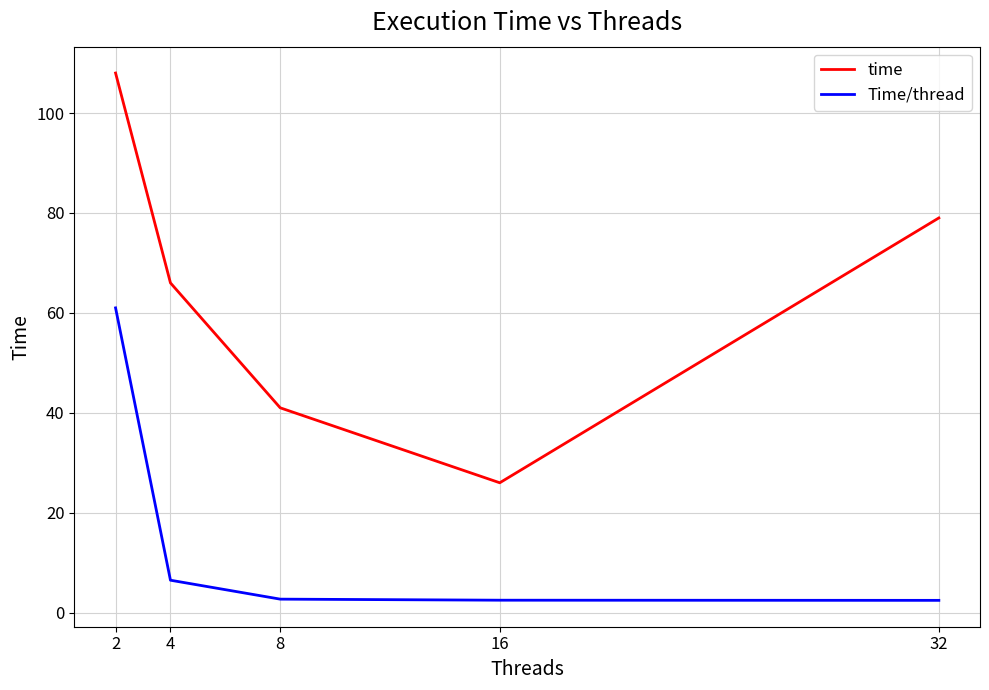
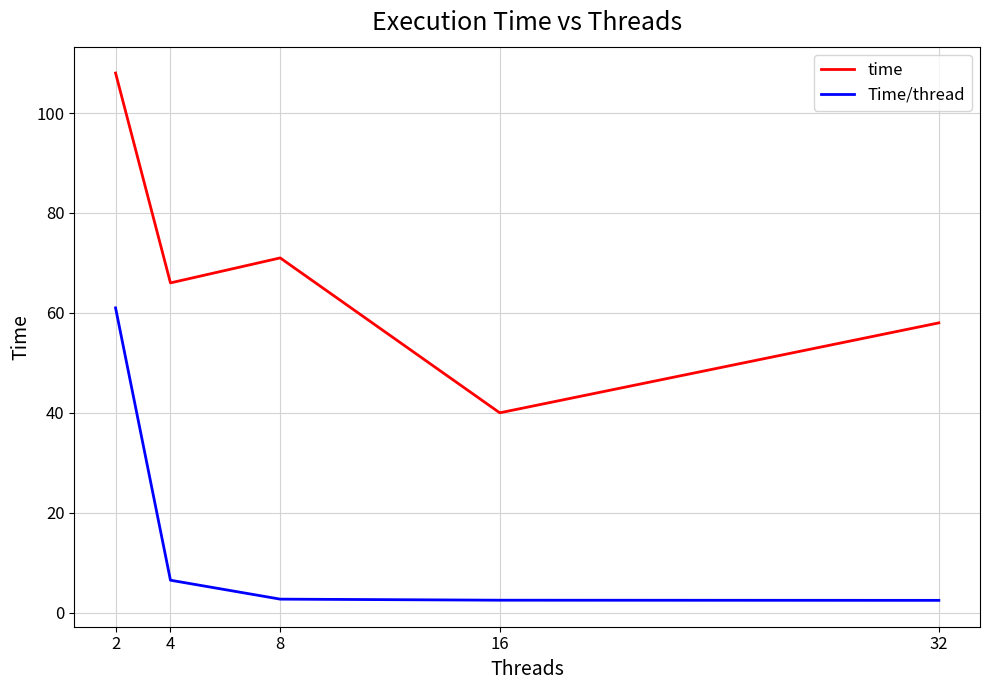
time, 8: 41 -> 71
time, 16: 26 -> 40
time, 32: 79 -> 58
